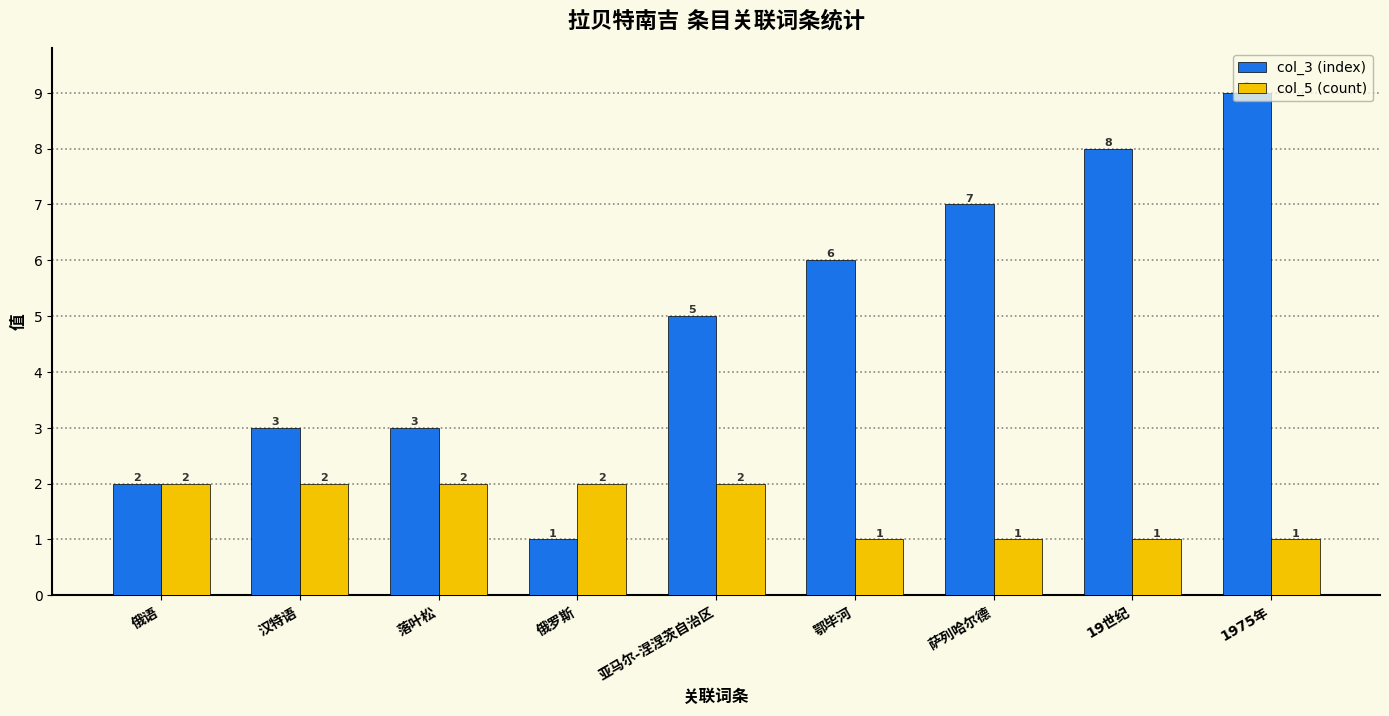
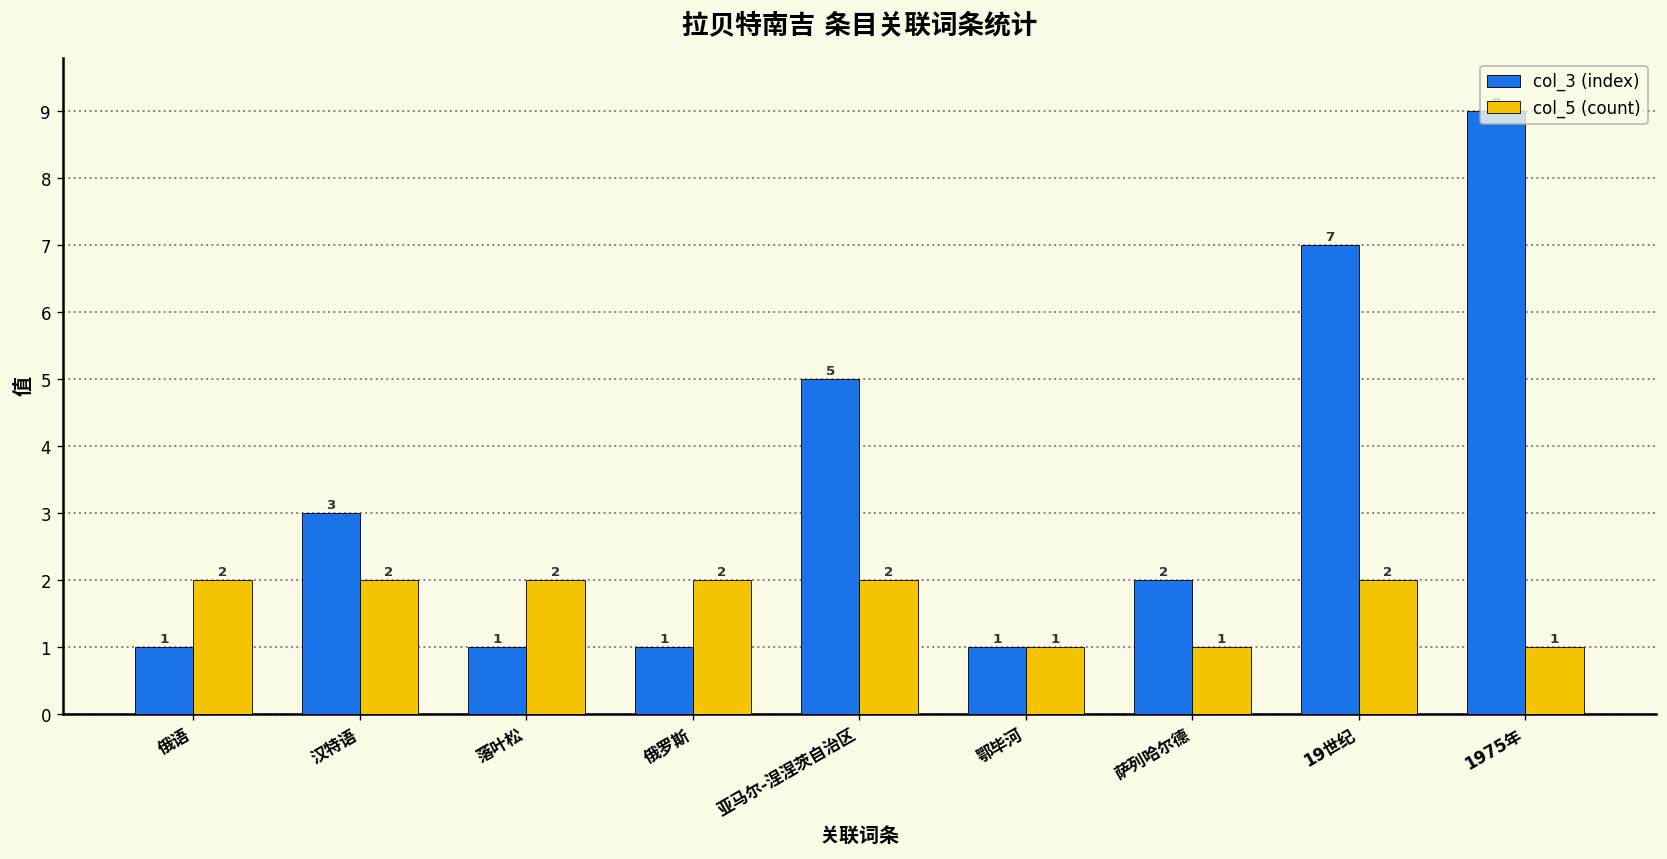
col_3 (index), 俄语: 2 -> 1
col_3 (index), 落叶松: 3 -> 1
col_3 (index), 鄂毕河: 6 -> 1
col_3 (index), 萨列哈尔德: 7 -> 2
col_3 (index), 19世纪: 8 -> 7
col_5 (count), 19世纪: 1 -> 2
